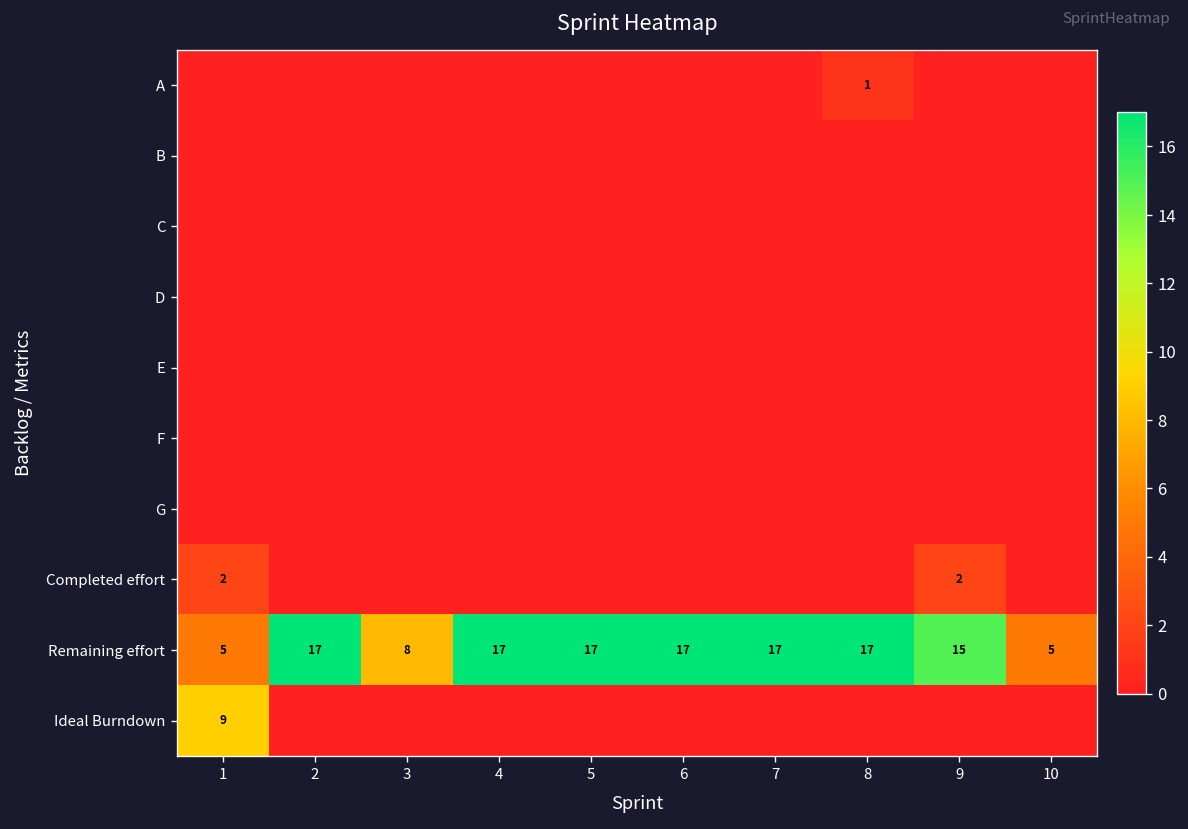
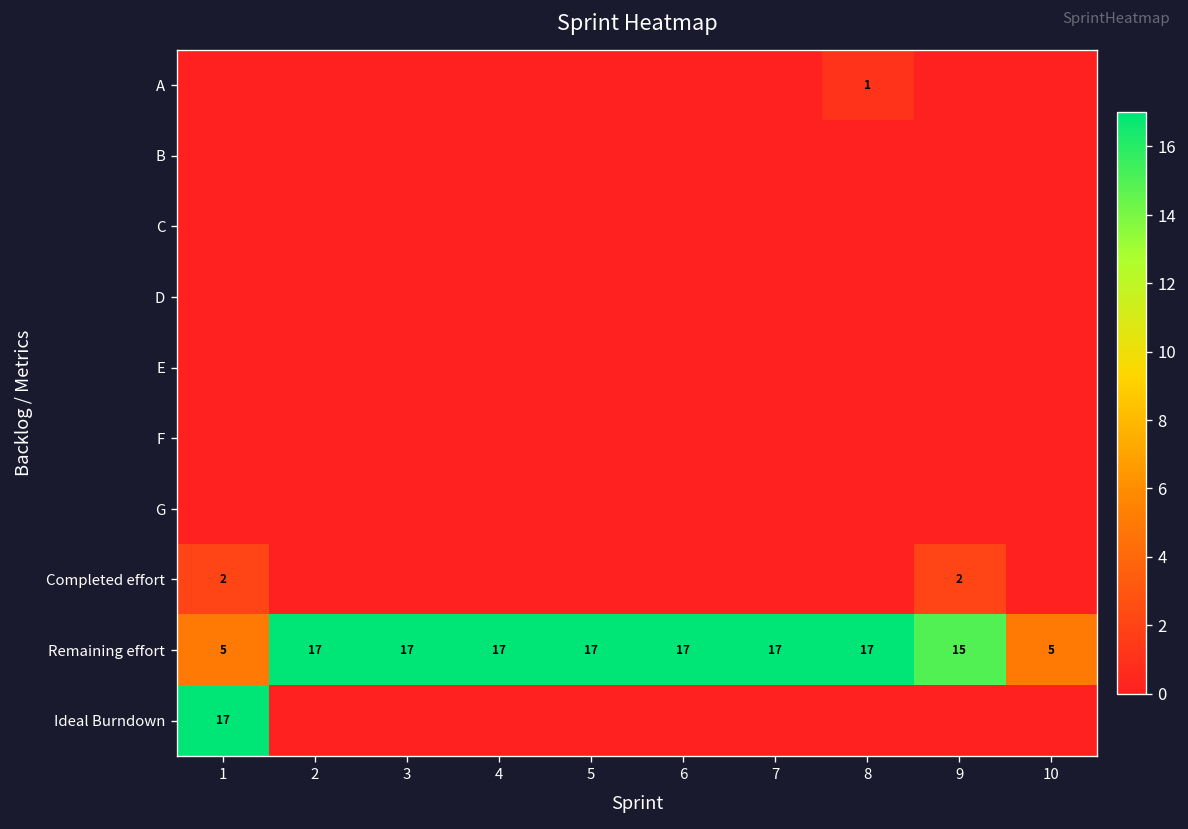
Remaining effort, 3: 8 -> 17
Ideal Burndown, 1: 9 -> 17
